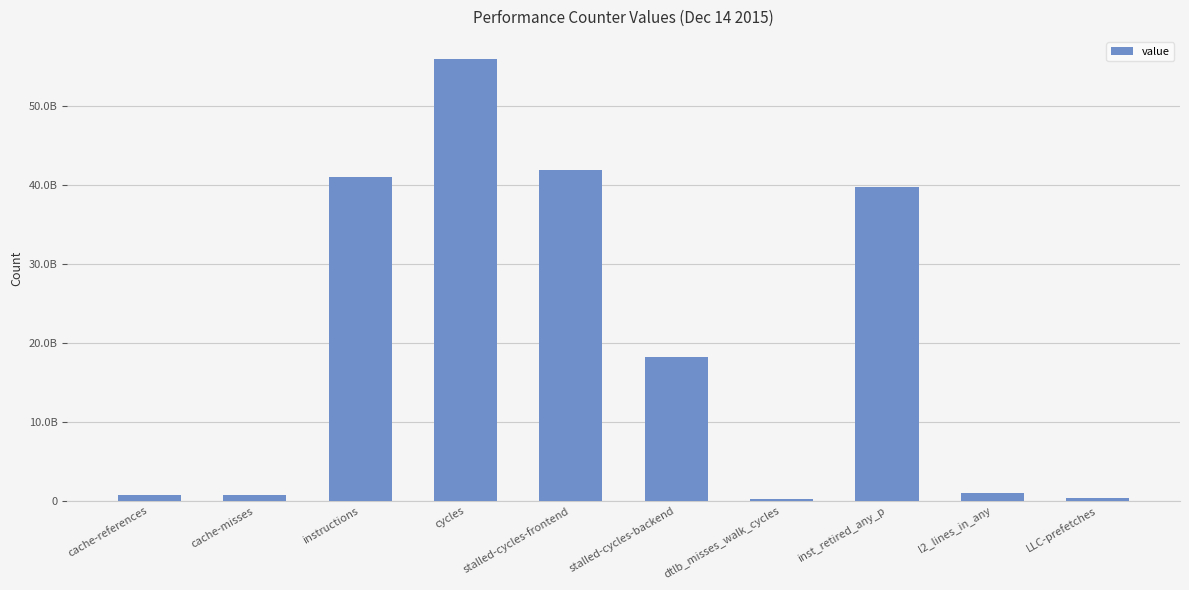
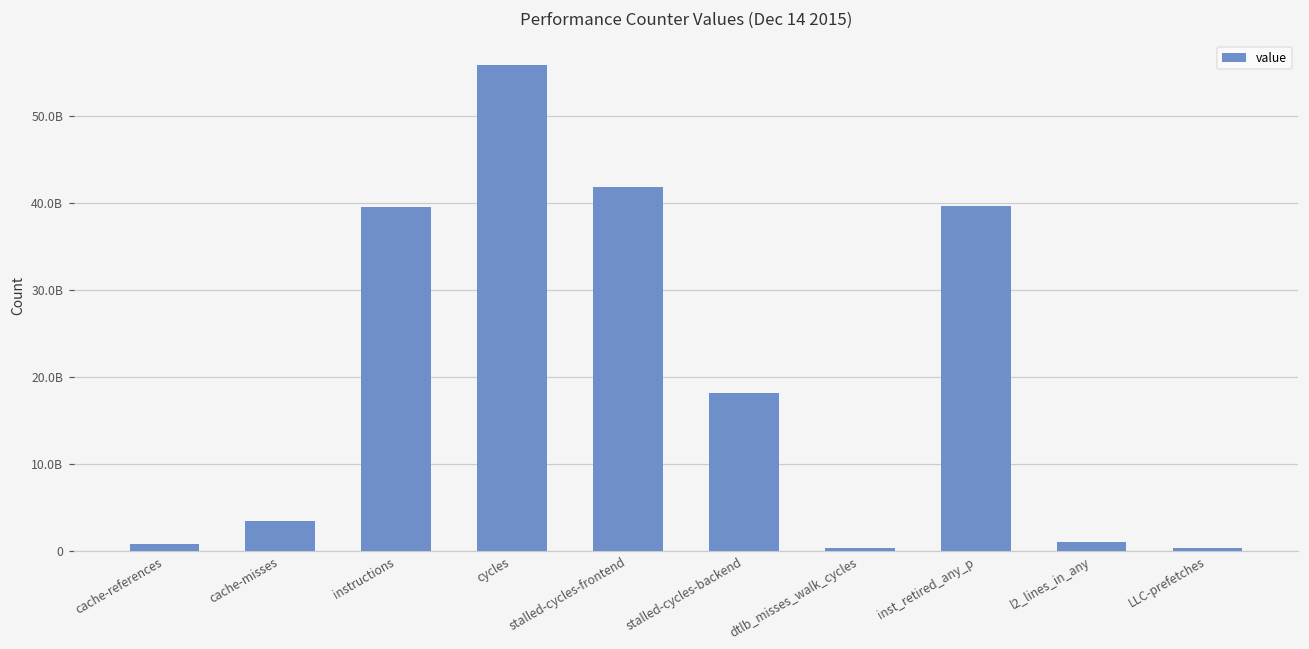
cache-misses: 1000000000 -> 3000000000
instructions: 41000000000 -> 40000000000
